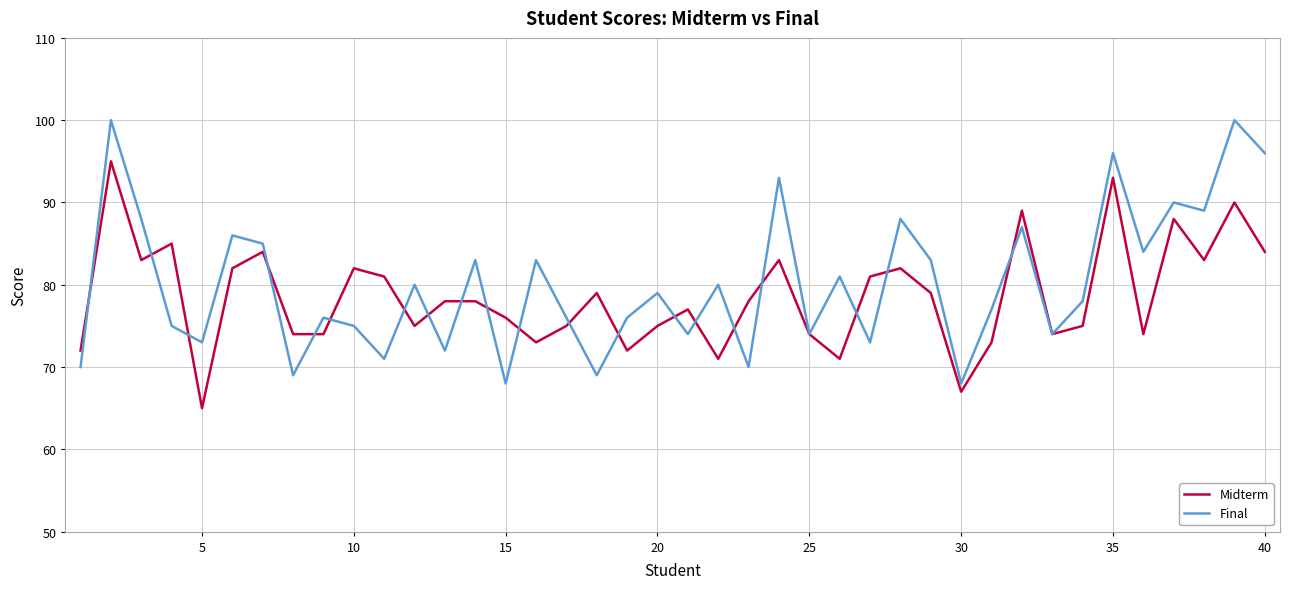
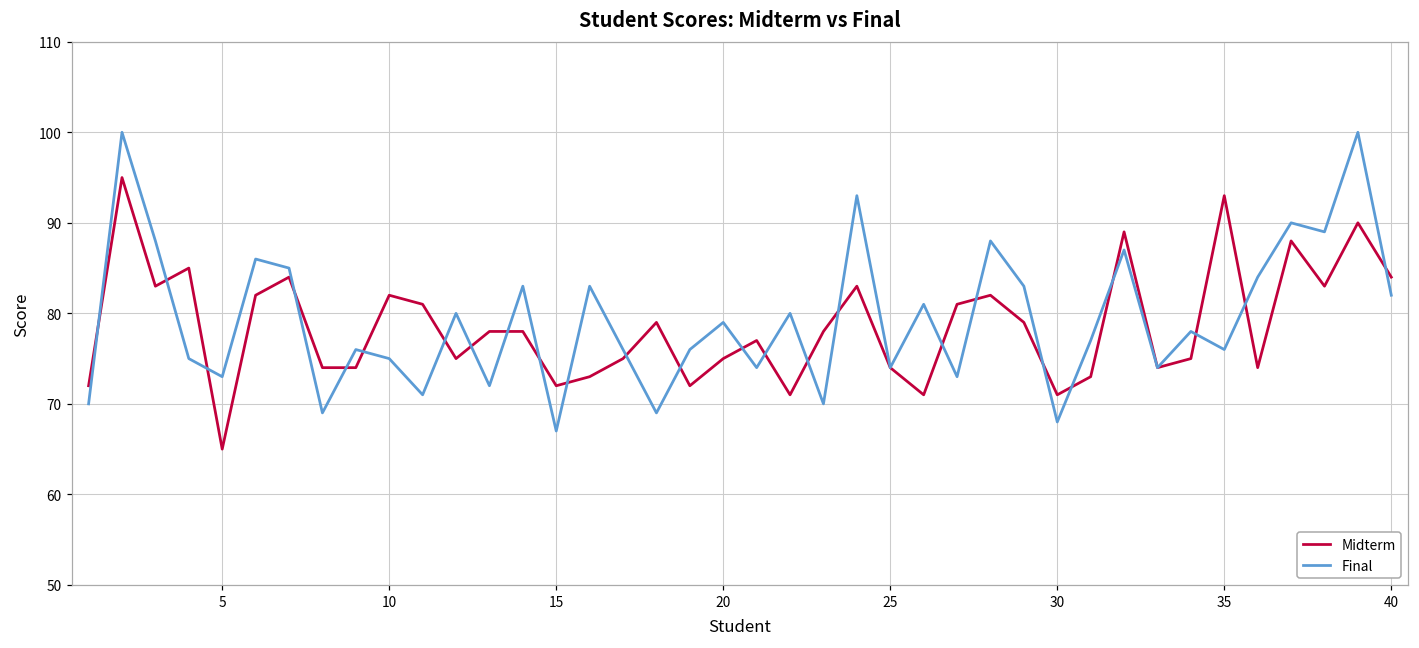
Midterm, 15: 76 -> 72
Final, 15: 68 -> 67
Midterm, 30: 67 -> 71
Final, 35: 96 -> 76
Final, 40: 96 -> 82
